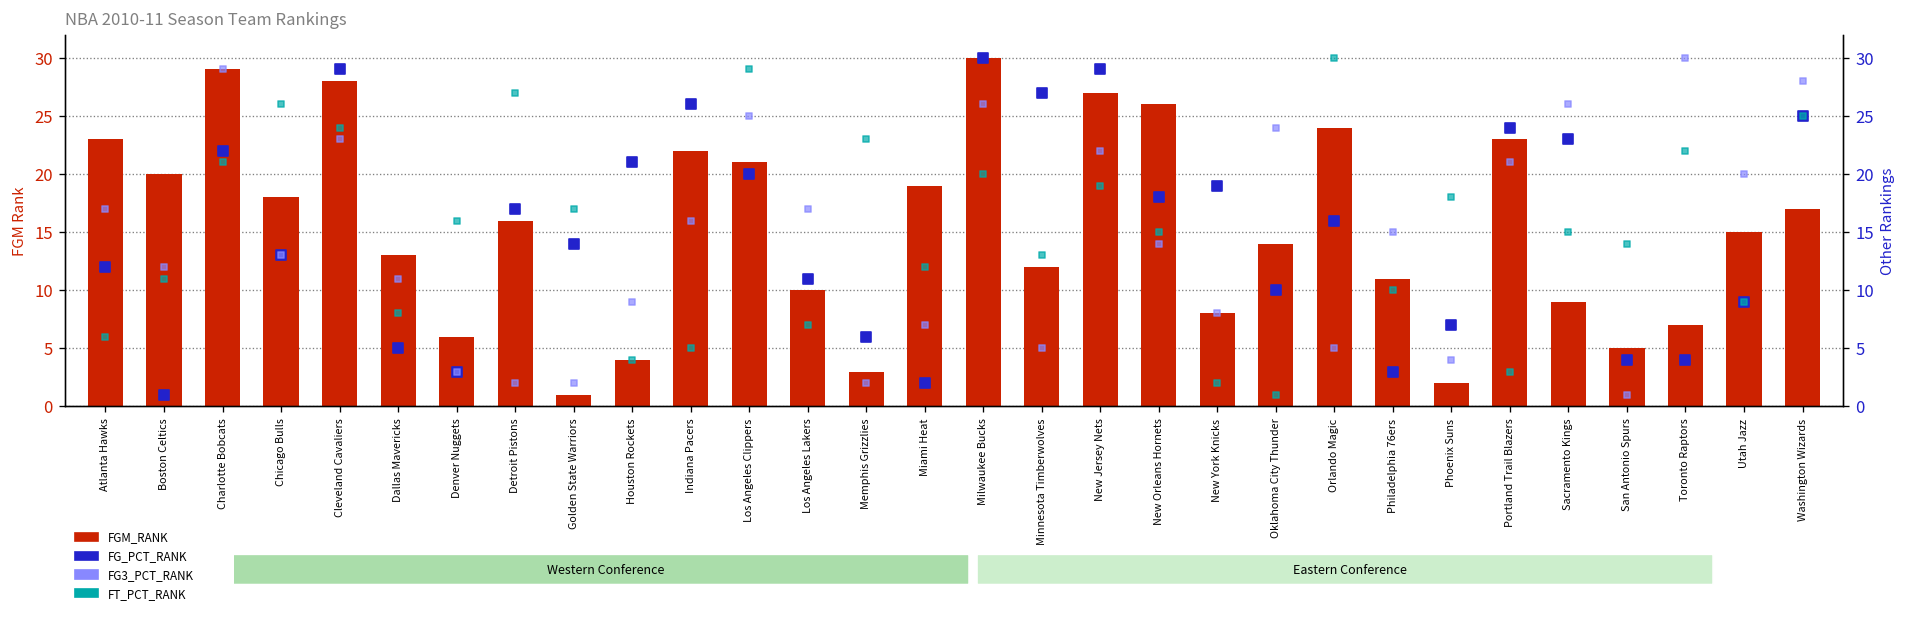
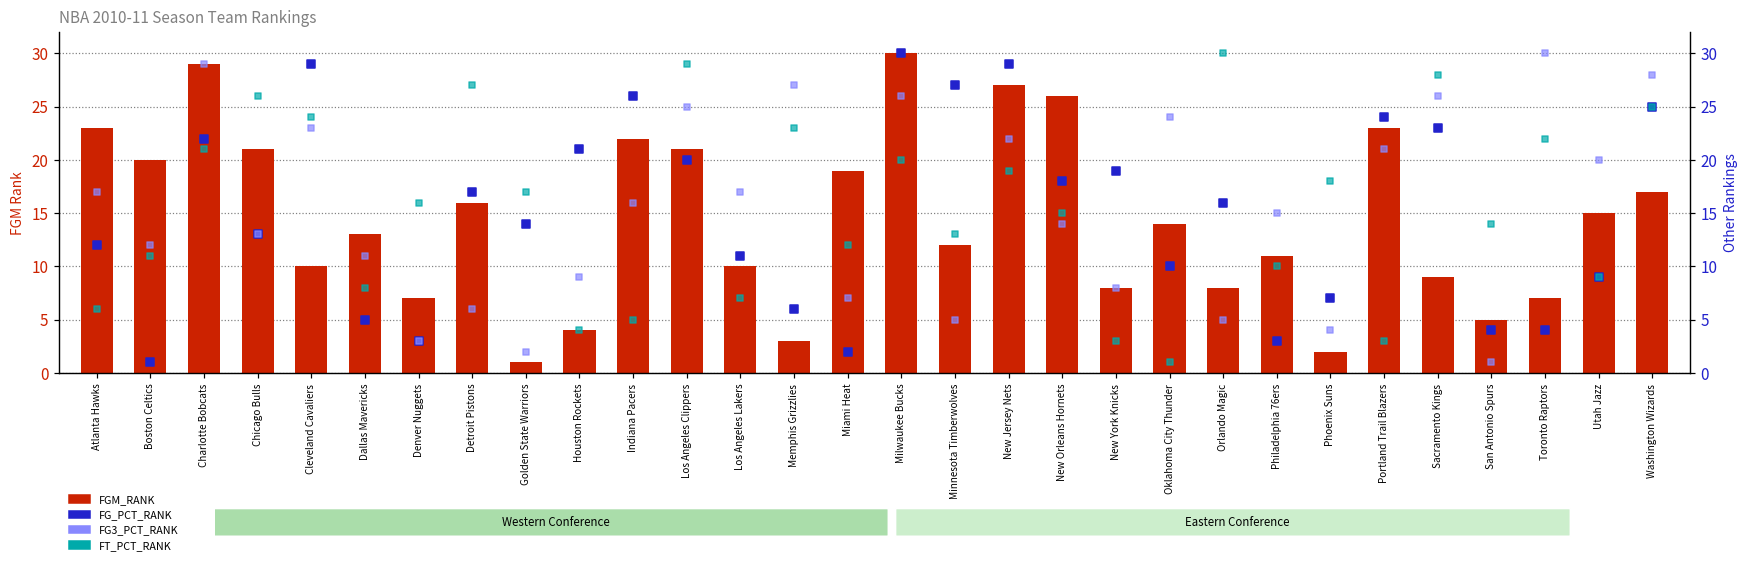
FGM_RANK, Chicago Bulls: 18 -> 21
FGM_RANK, Cleveland Cavaliers: 28 -> 10
FGM_RANK, Denver Nuggets: 6 -> 7
FGM_RANK, Orlando Magic: 24 -> 8
FG3_PCT_RANK, Detroit Pistons: 2 -> 6
FG3_PCT_RANK, Memphis Grizzlies: 2 -> 27
FT_PCT_RANK, New York Knicks: 2 -> 3
FT_PCT_RANK, Sacramento Kings: 15 -> 28
